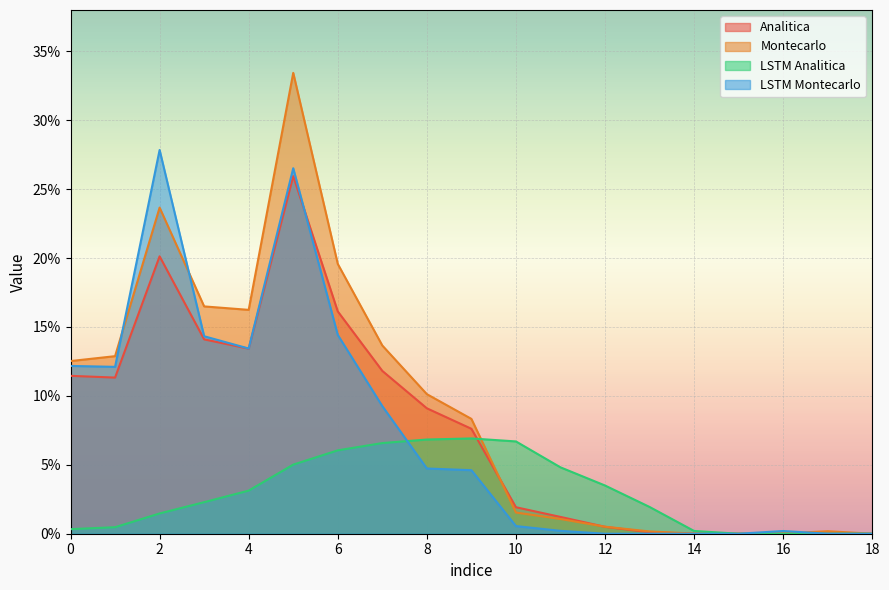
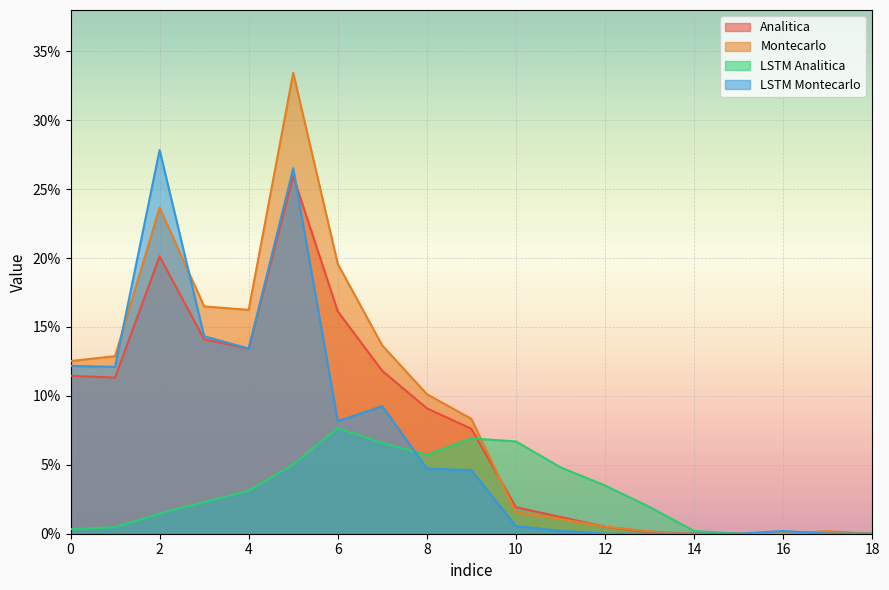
LSTM Analitica, 6: 6.1% -> 7.7%
LSTM Montecarlo, 6: 14.4% -> 8.2%
LSTM Analitica, 8: 6.8% -> 5.7%
